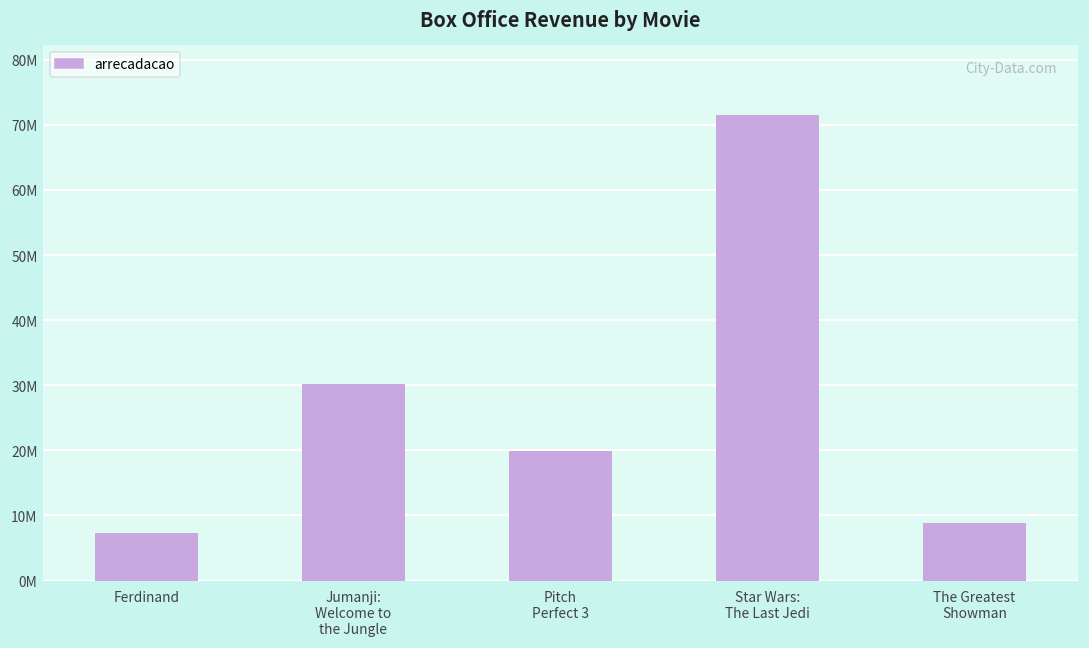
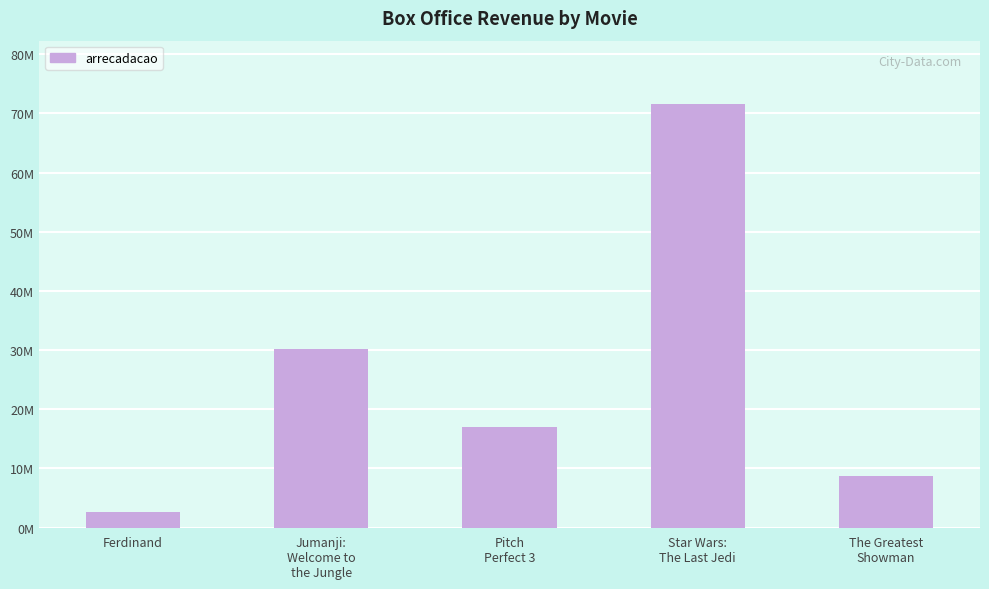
Ferdinand: 7000000 -> 3000000
Pitch Perfect 3: 20000000 -> 17000000
